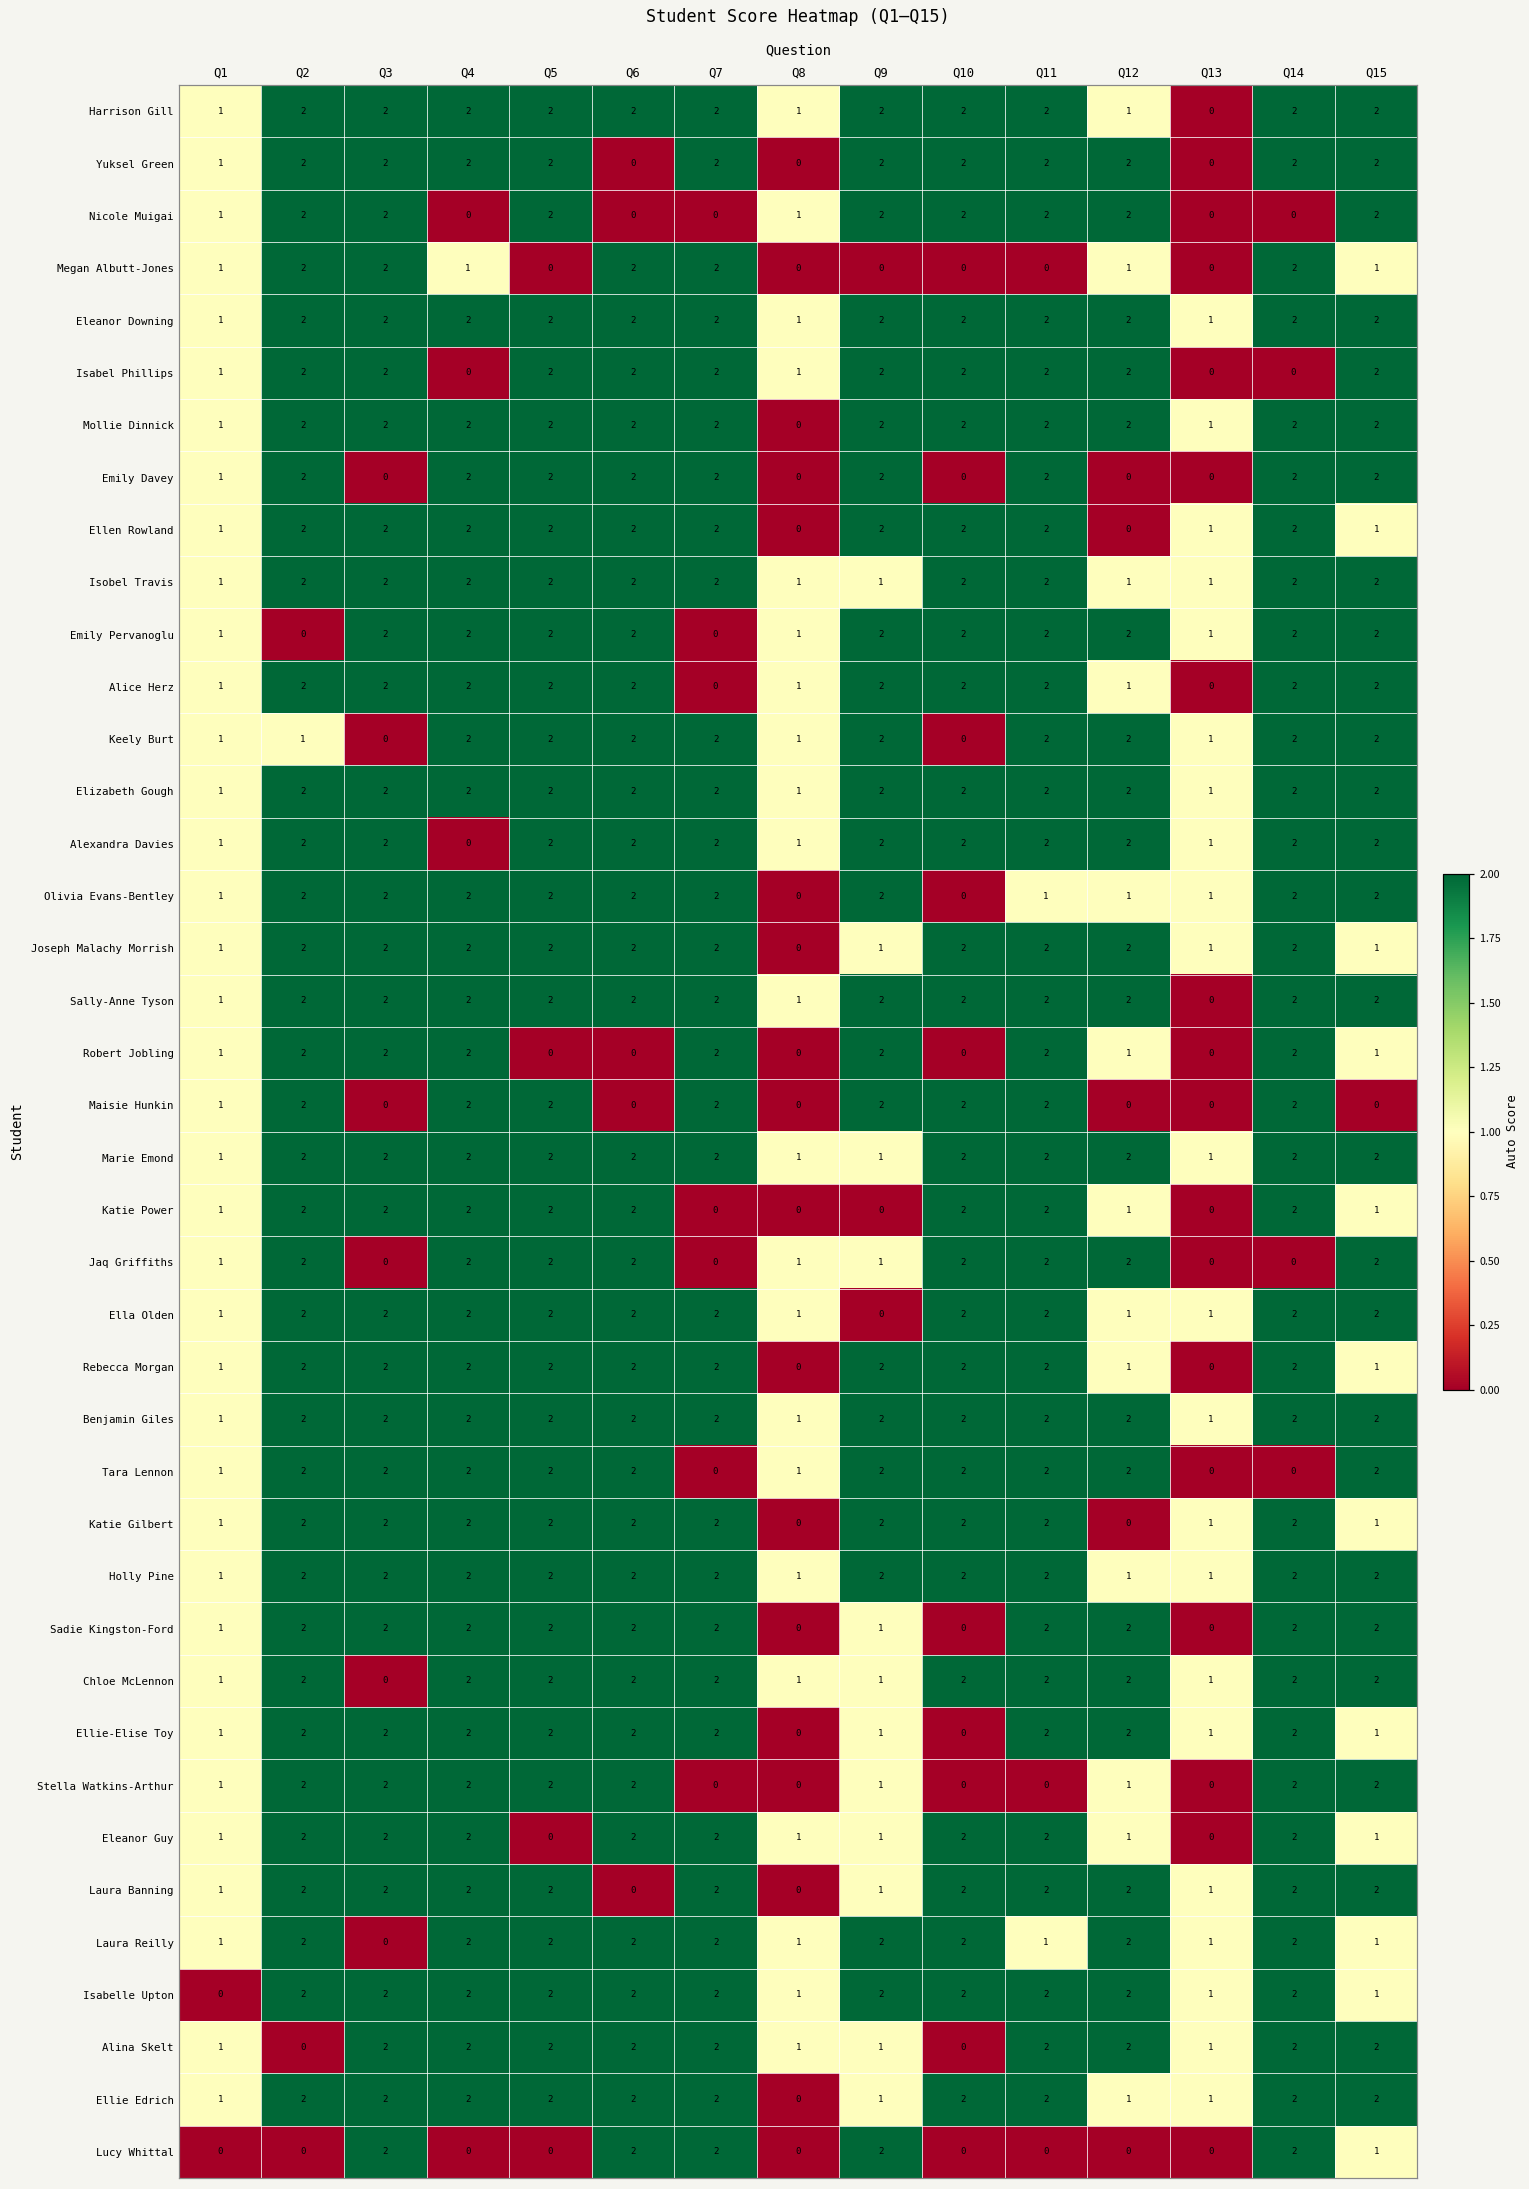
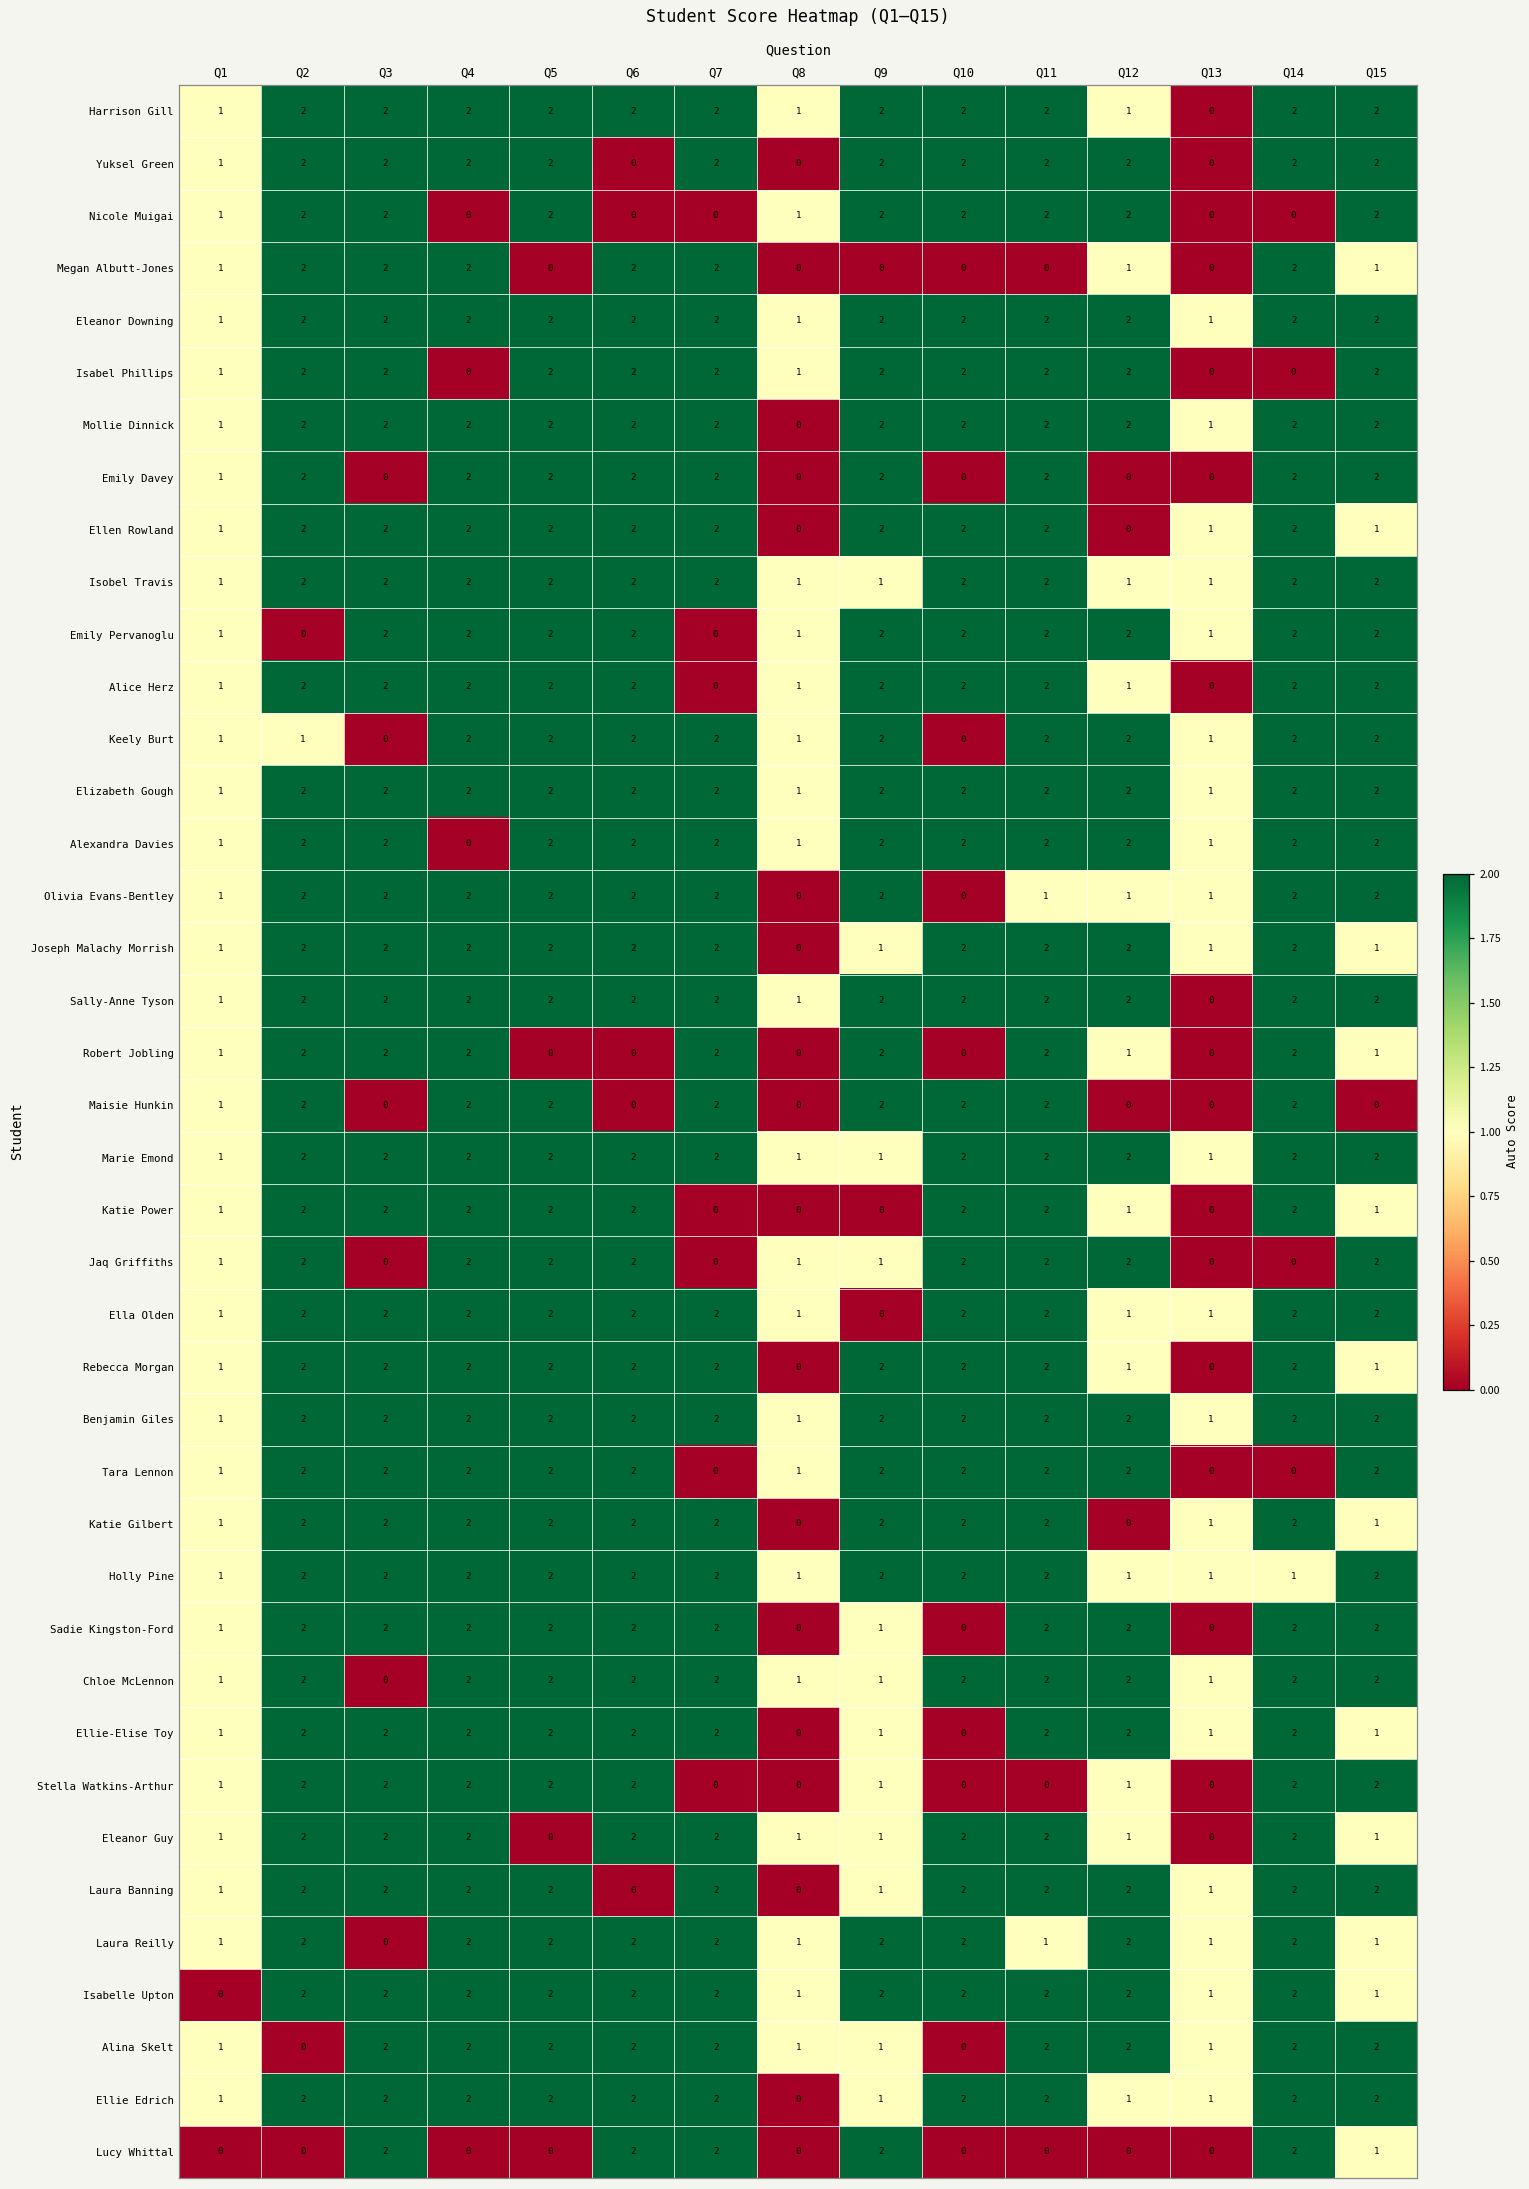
Megan Albutt-Jones, Q4: 1 -> 2
Holly Pine, Q14: 2 -> 1
